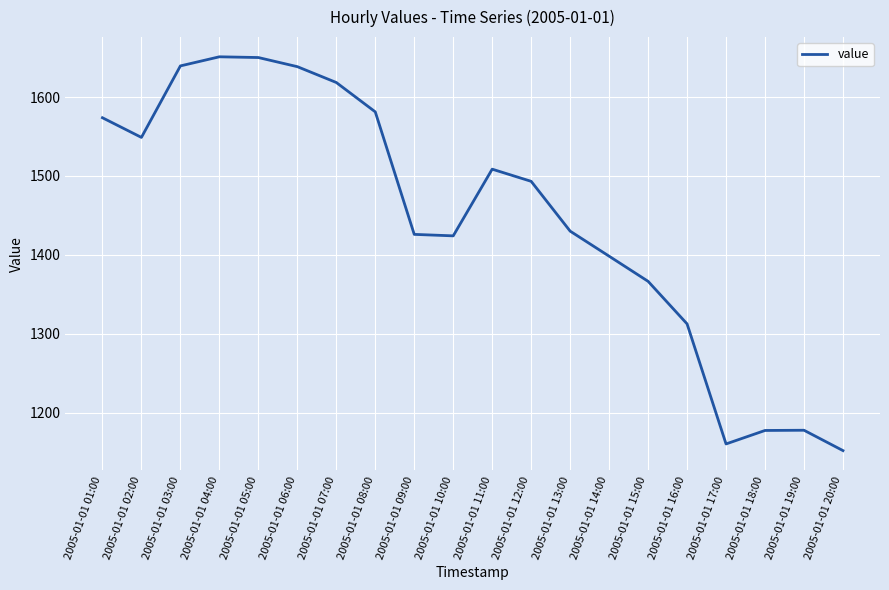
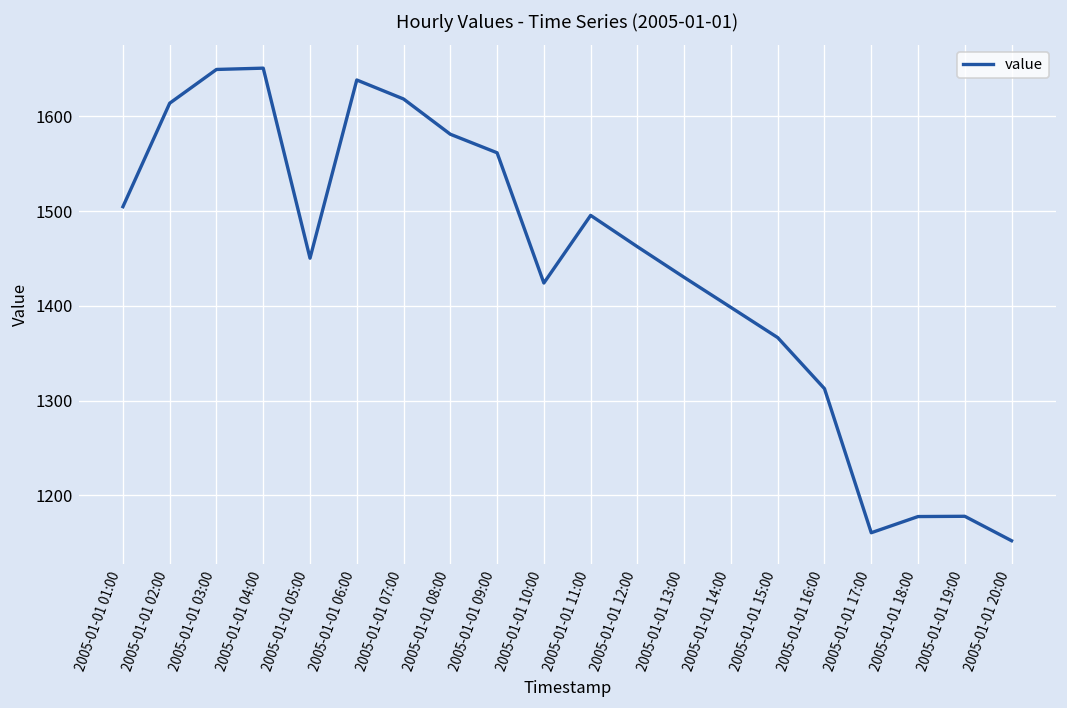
2005-01-01 01:00: 1570 -> 1500
2005-01-01 02:00: 1550 -> 1610
2005-01-01 03:00: 1640 -> 1650
2005-01-01 05:00: 1650 -> 1450
2005-01-01 09:00: 1430 -> 1560
2005-01-01 11:00: 1510 -> 1500
2005-01-01 12:00: 1490 -> 1460
